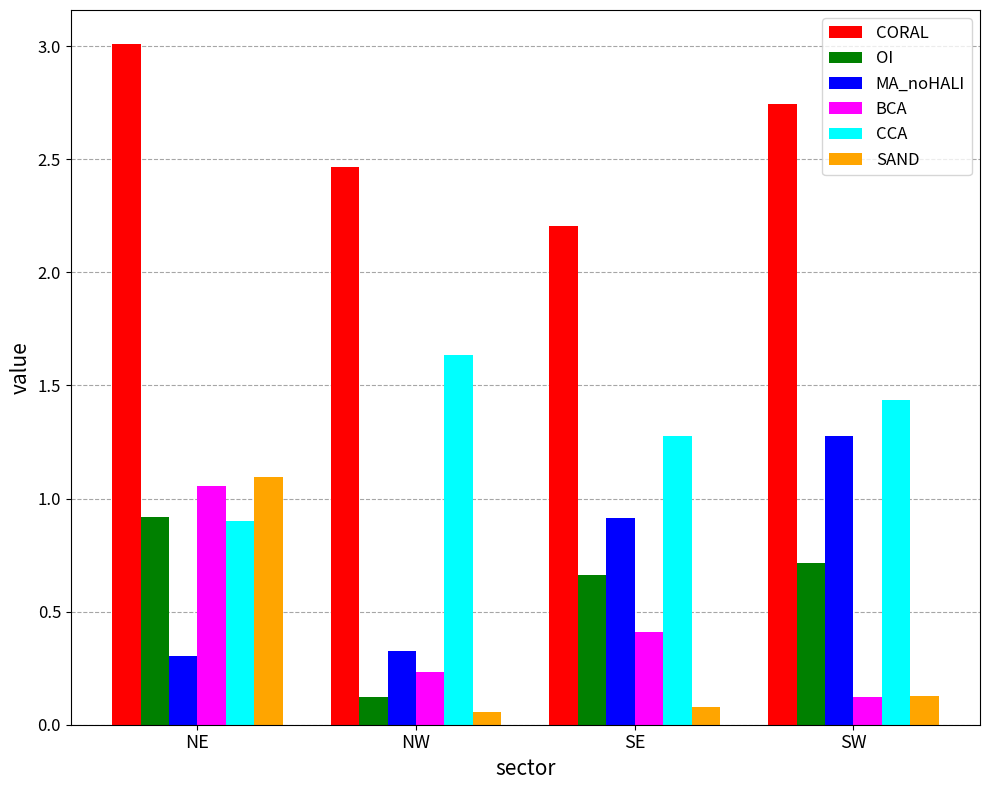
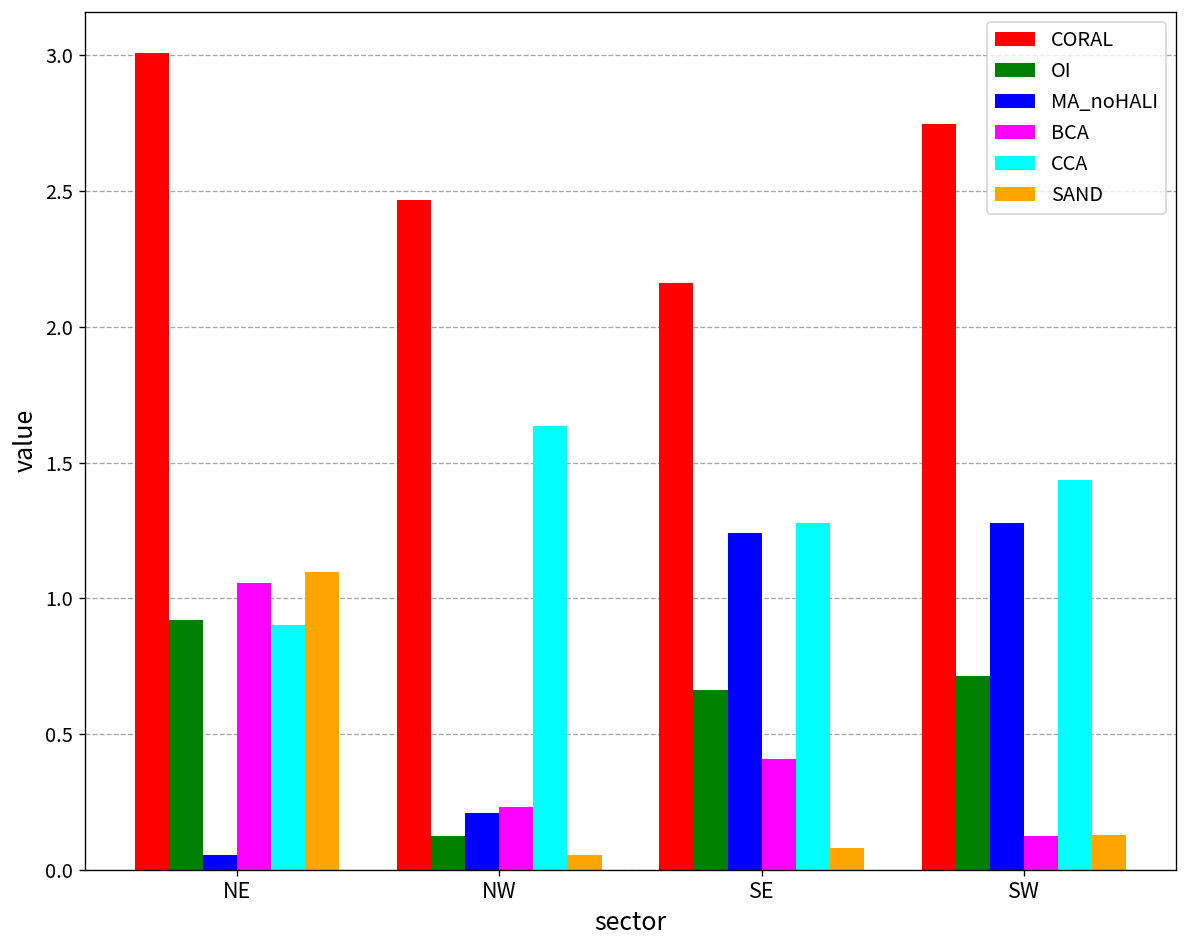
MA_noHALI, NE: 0.30 -> 0.05
MA_noHALI, NW: 0.33 -> 0.21
CORAL, SE: 2.21 -> 2.16
MA_noHALI, SE: 0.91 -> 1.24
